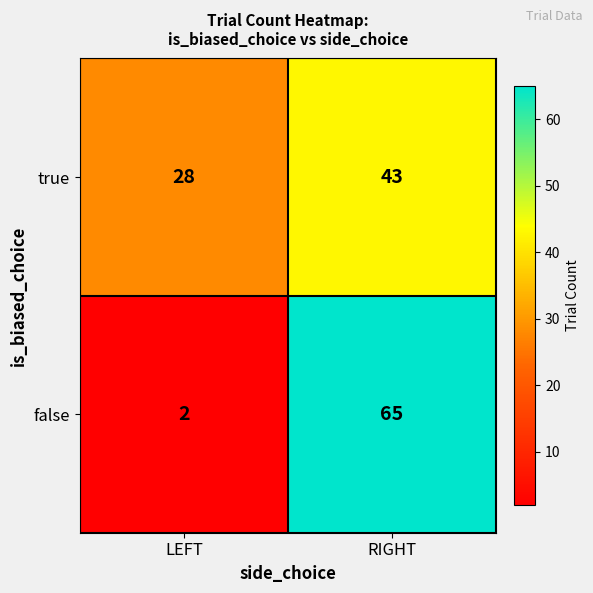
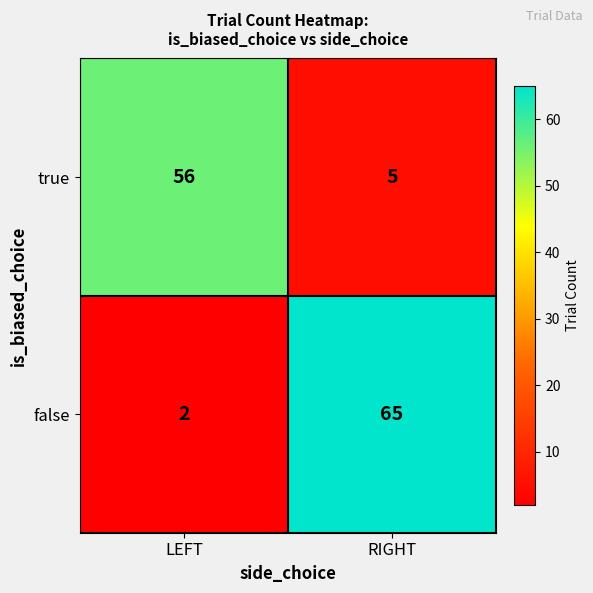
true, LEFT: 28 -> 56
true, RIGHT: 43 -> 5
